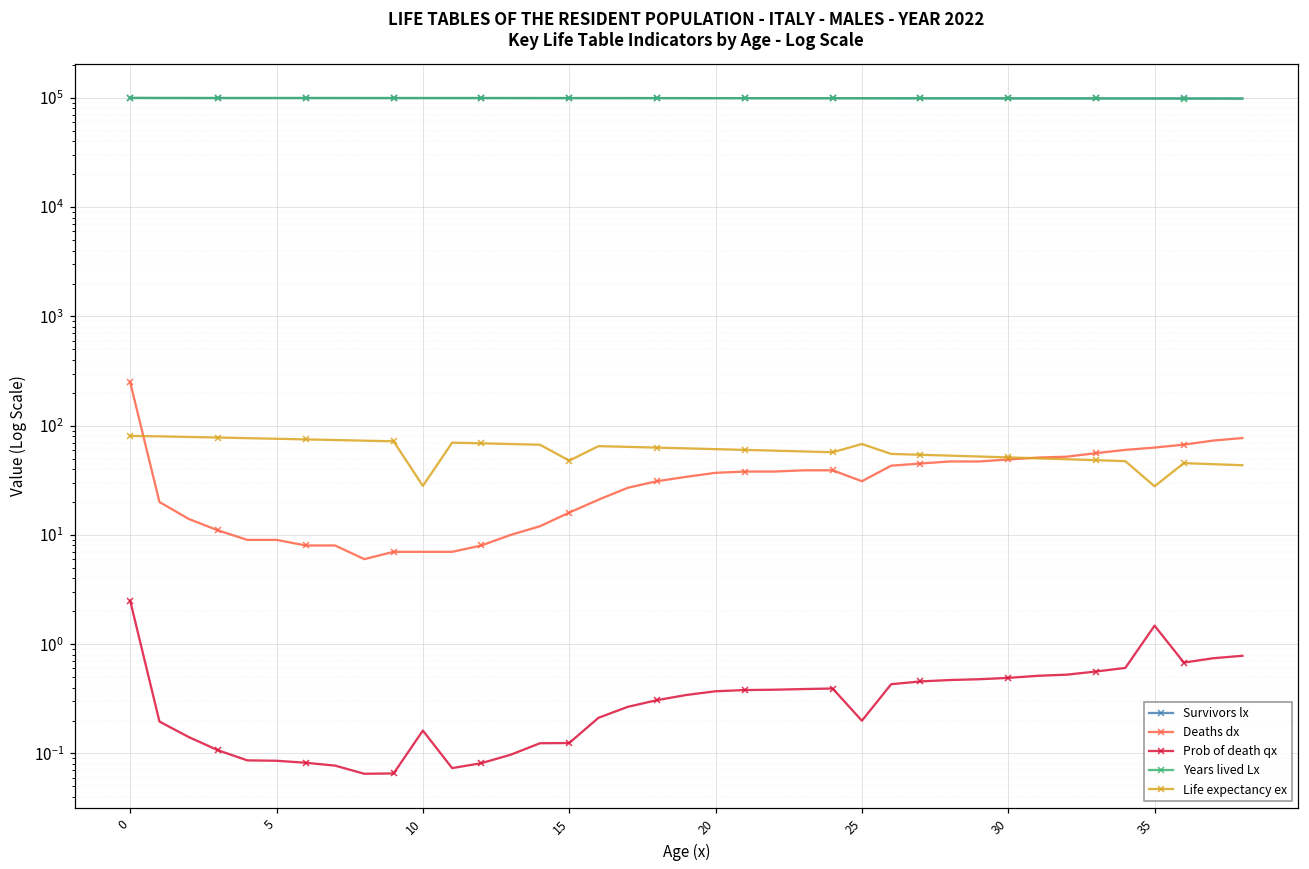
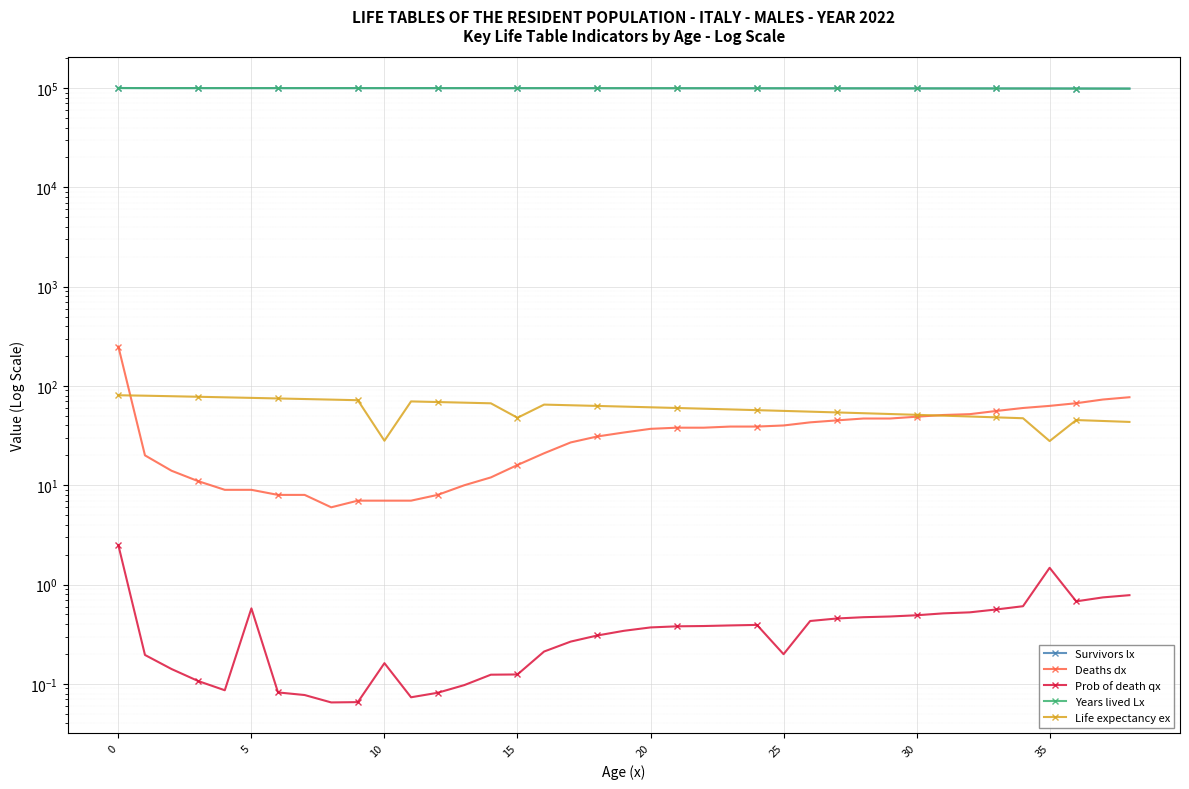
Prob of death qx, 5: 0.09 -> 0.6
Deaths dx, 25: 31 -> 40
Life expectancy ex, 25: 70 -> 60
